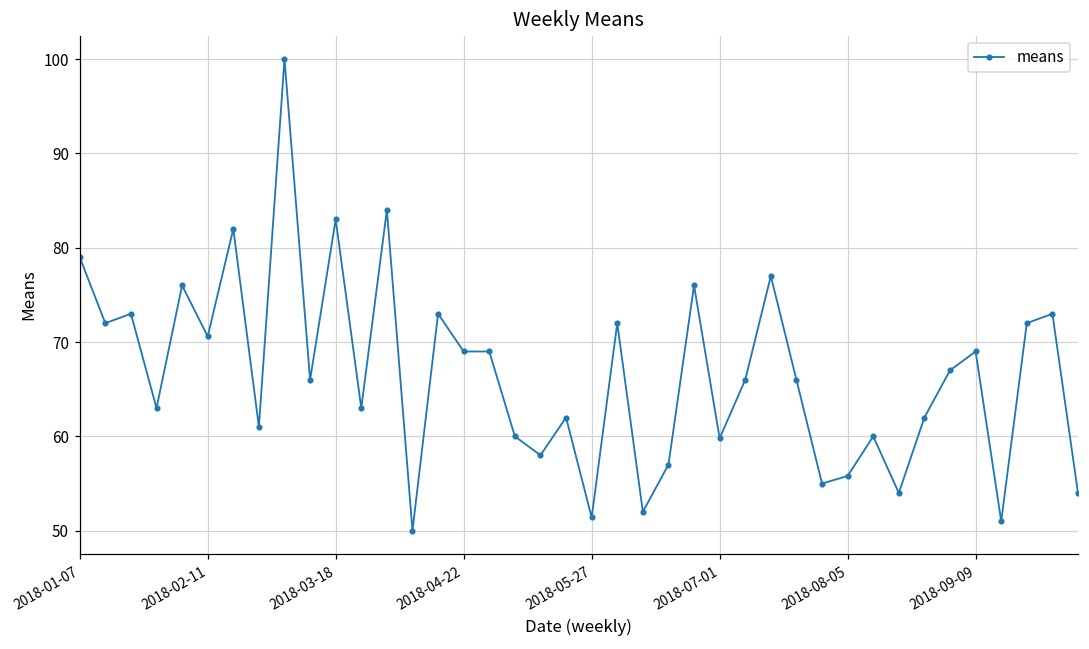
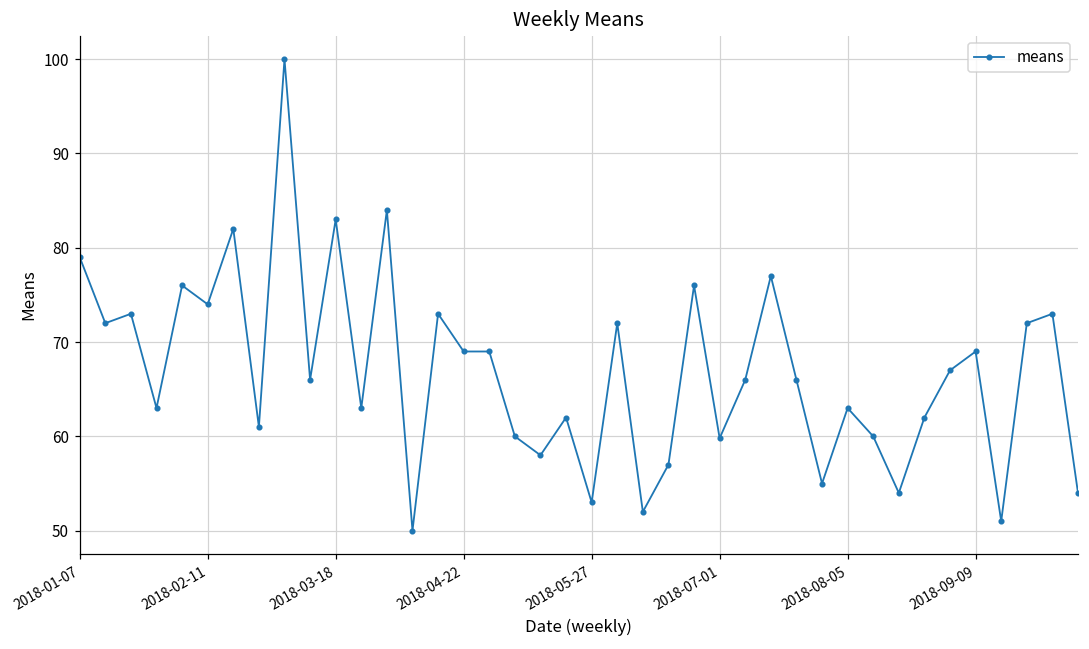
2018-02-11: 71 -> 74
2018-05-27: 51 -> 53
2018-08-05: 56 -> 63
